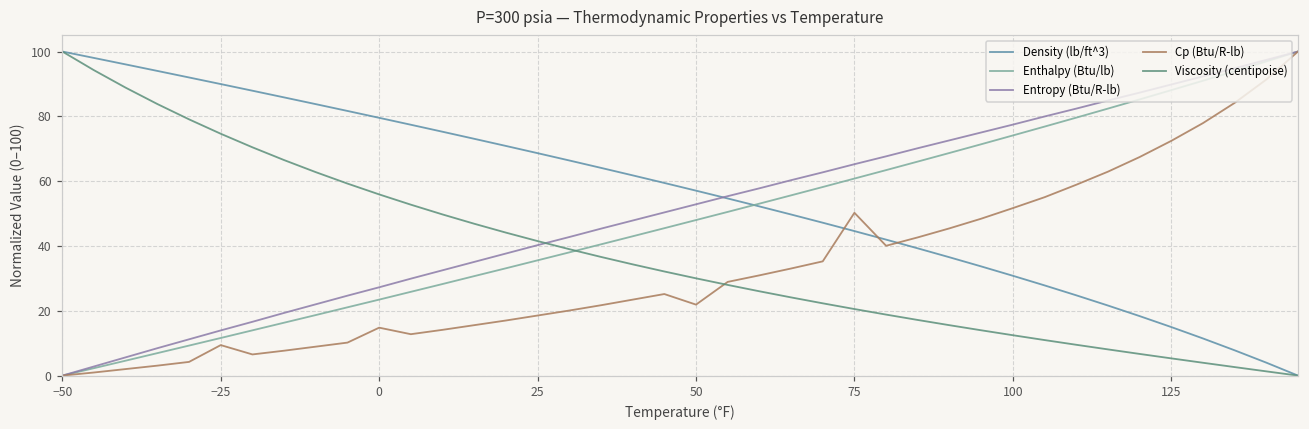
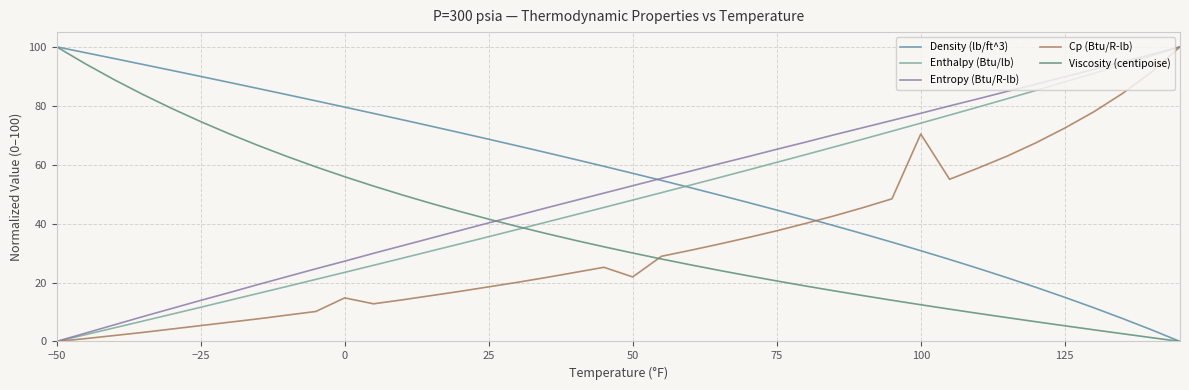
Cp (Btu/R-lb), −25: 9 -> 5
Cp (Btu/R-lb), 75: 50 -> 38
Cp (Btu/R-lb), 100: 52 -> 70
